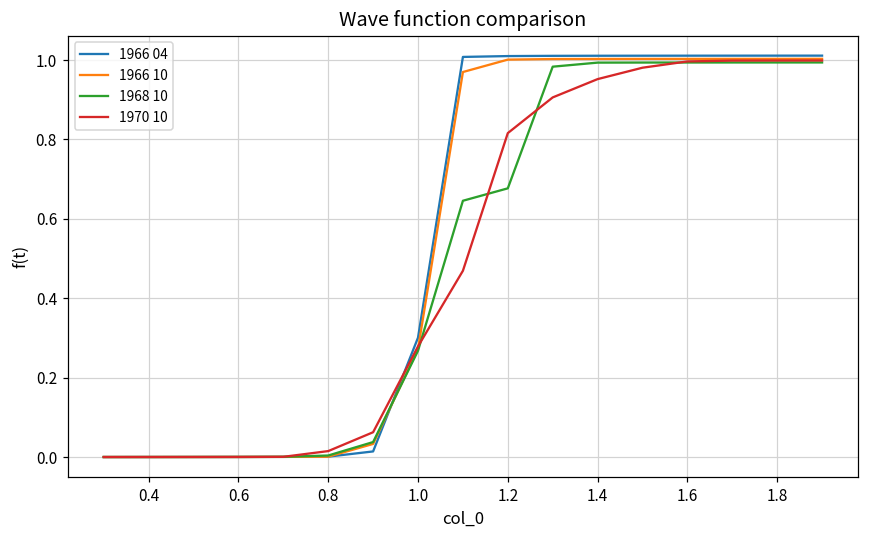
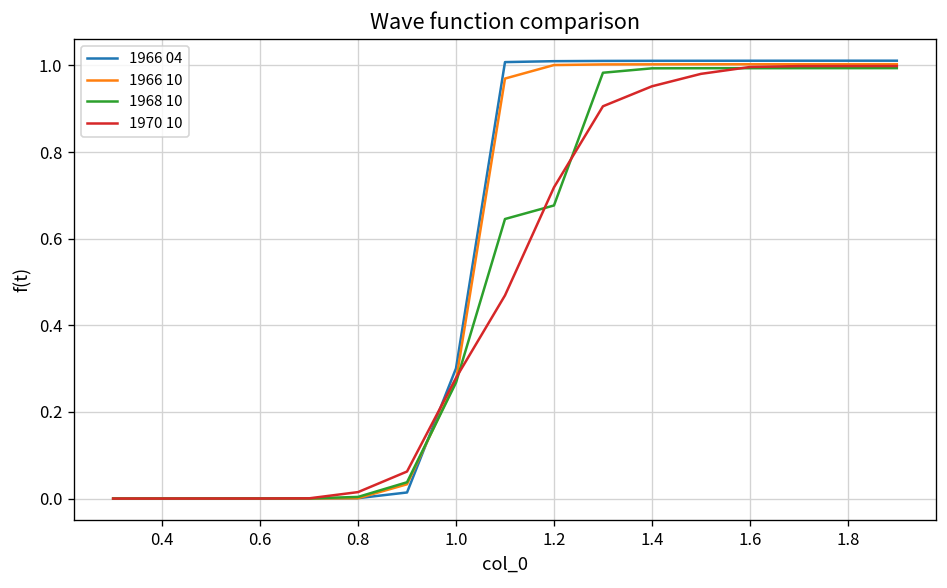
1970 10, 1.2: 0.82 -> 0.72
